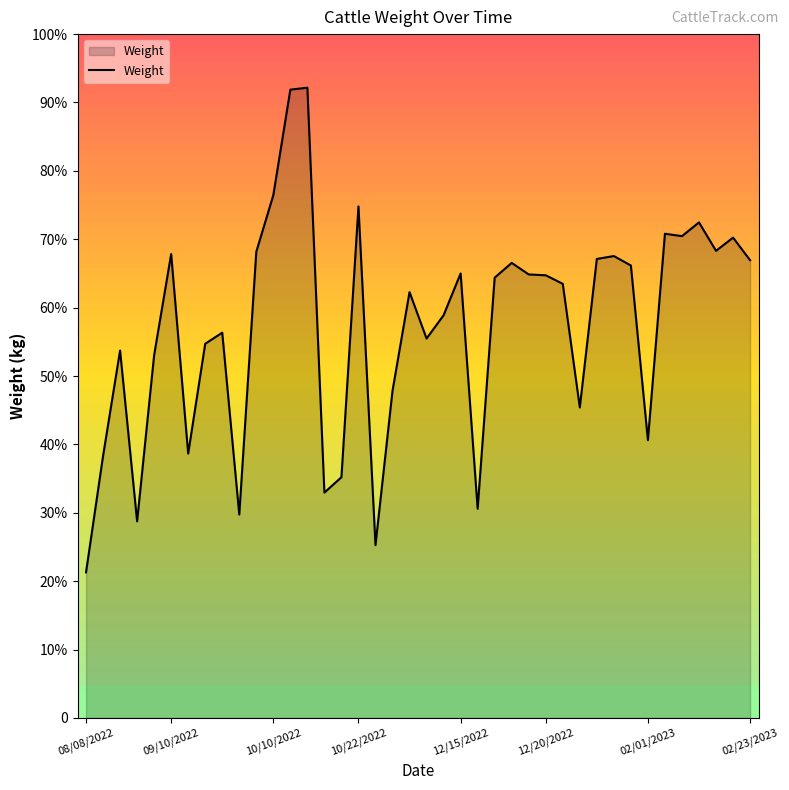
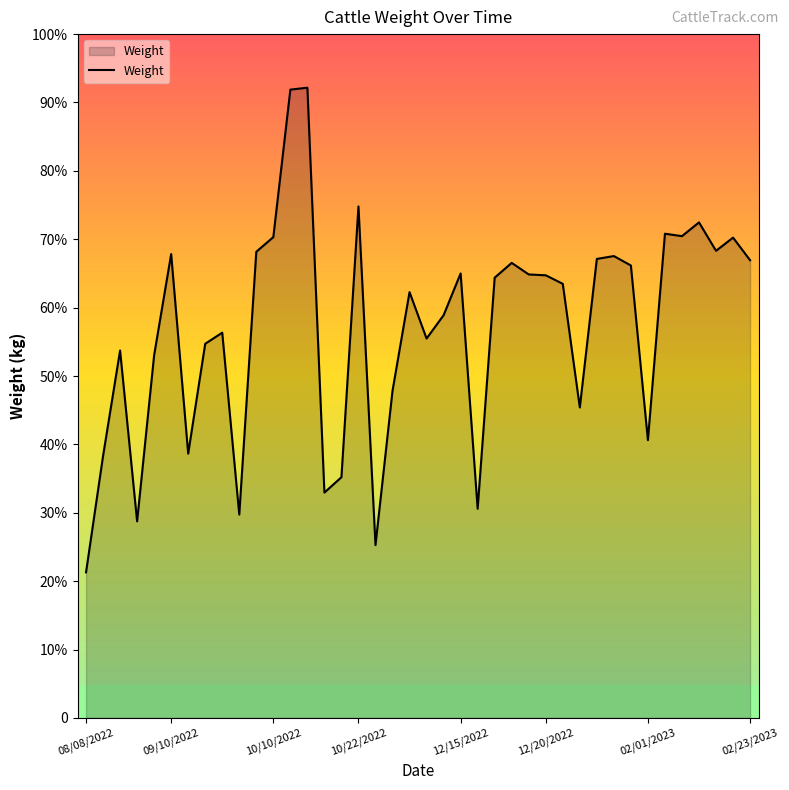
10/10/2022: 76% -> 70%
